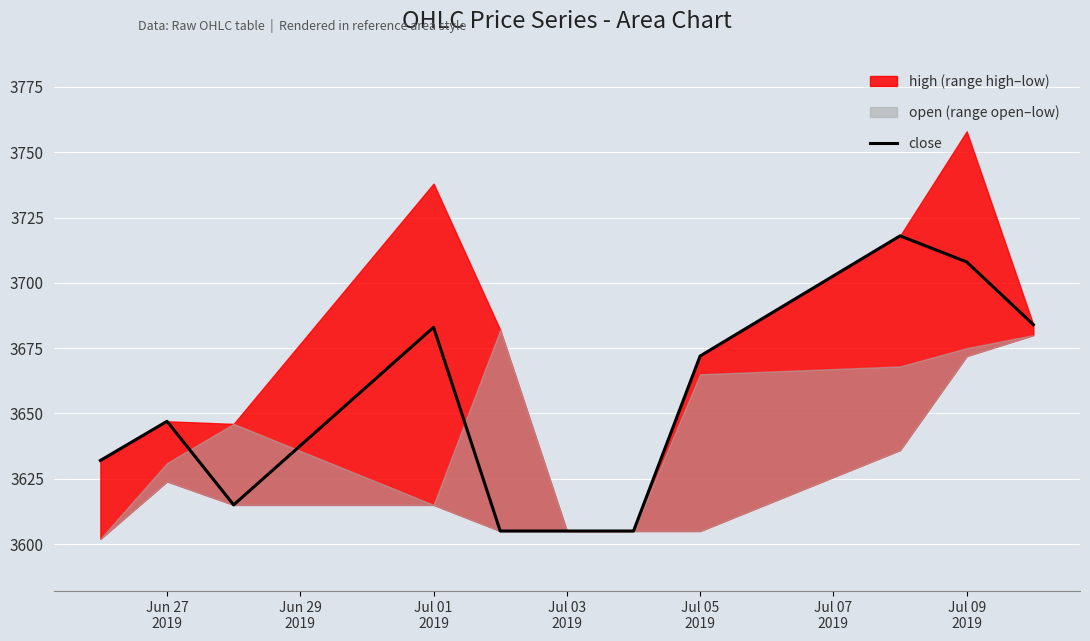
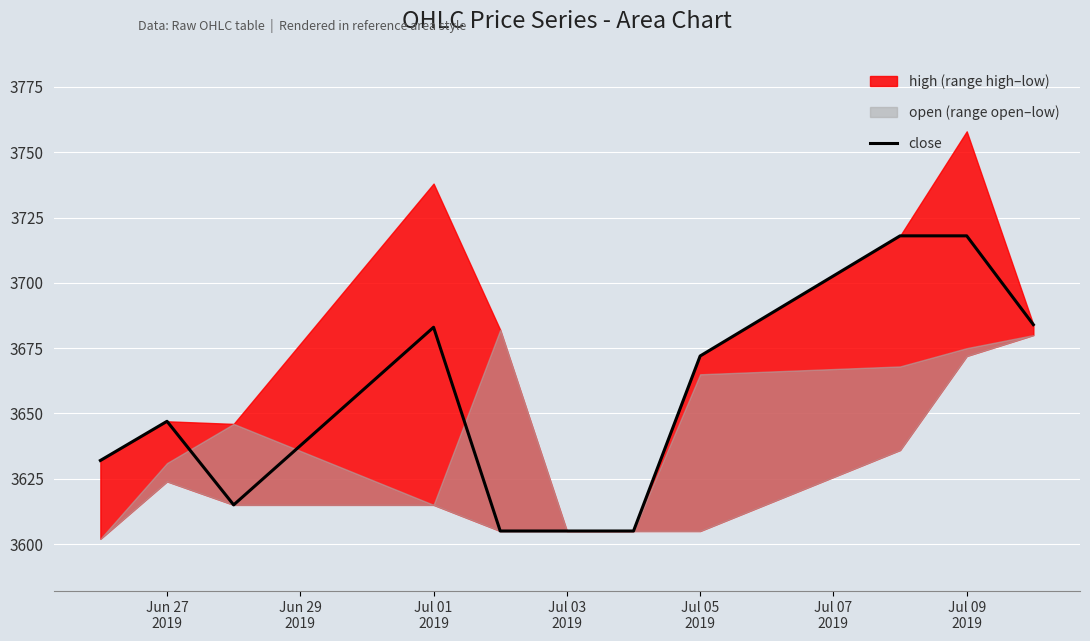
close, Jul 09 2019: 3708 -> 3718
